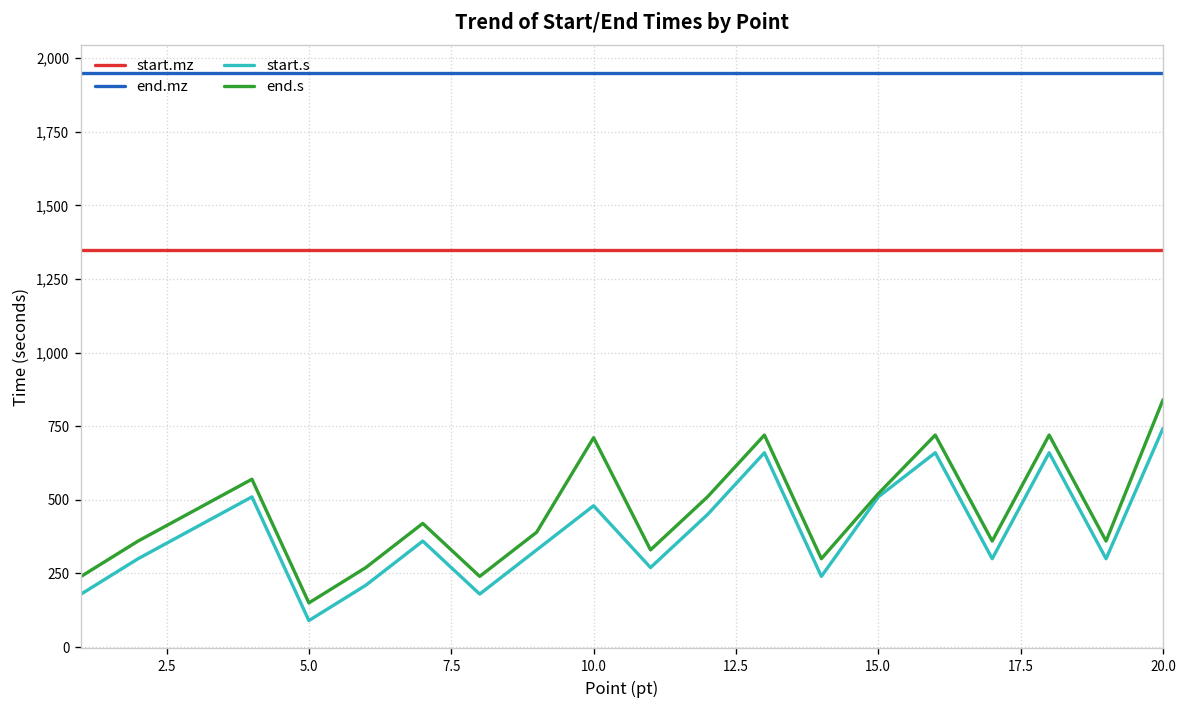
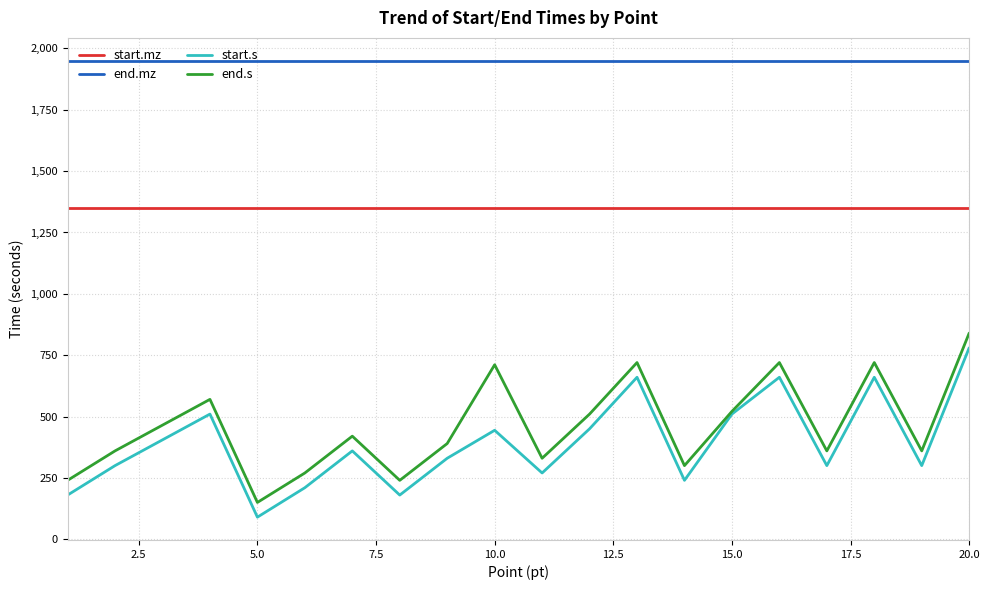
start.s, 10.0: 480 -> 440
start.s, 20.0: 740 -> 780
